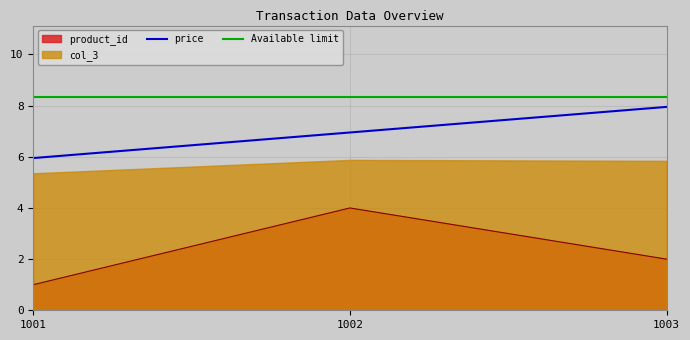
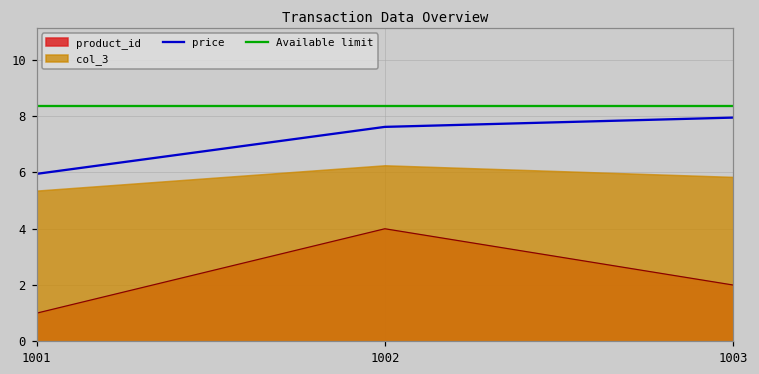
price, 1002: 7.0 -> 7.6
col_3, 1002: 5.9 -> 6.3
